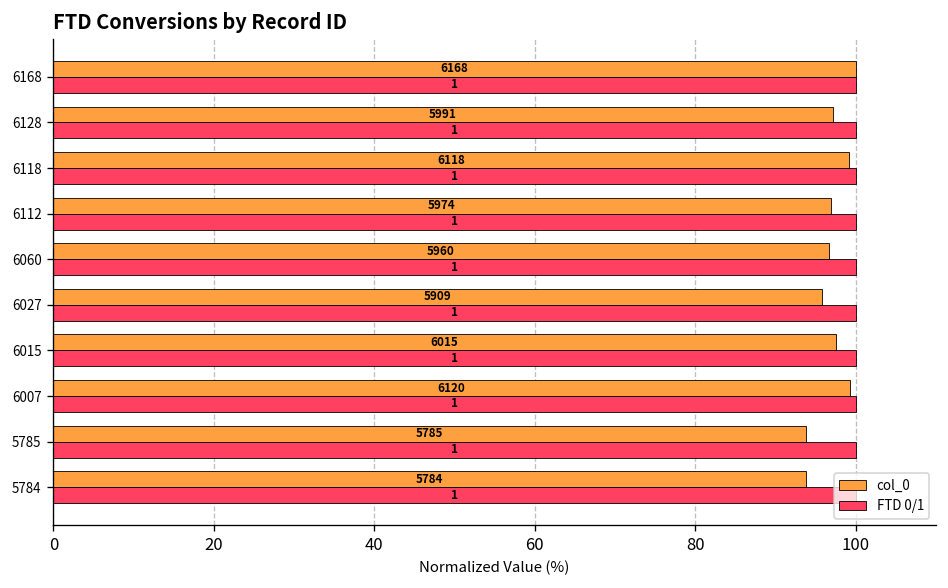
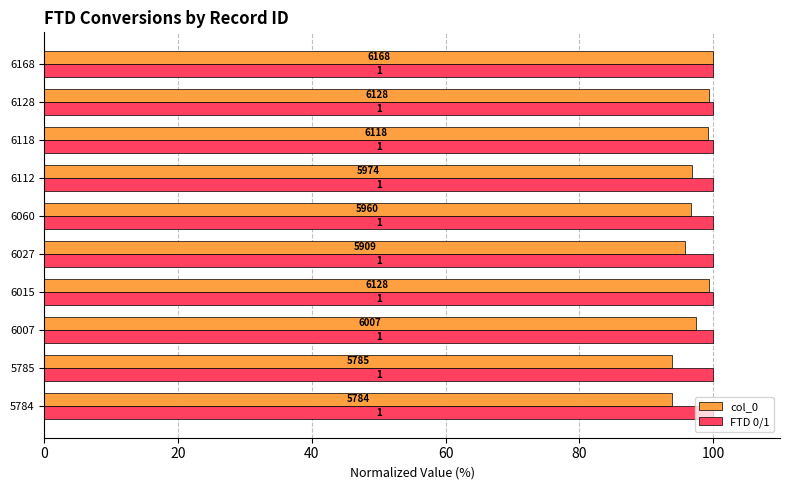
col_0, 6128: 5991 -> 6128
col_0, 6015: 6015 -> 6128
col_0, 6007: 6120 -> 6007
